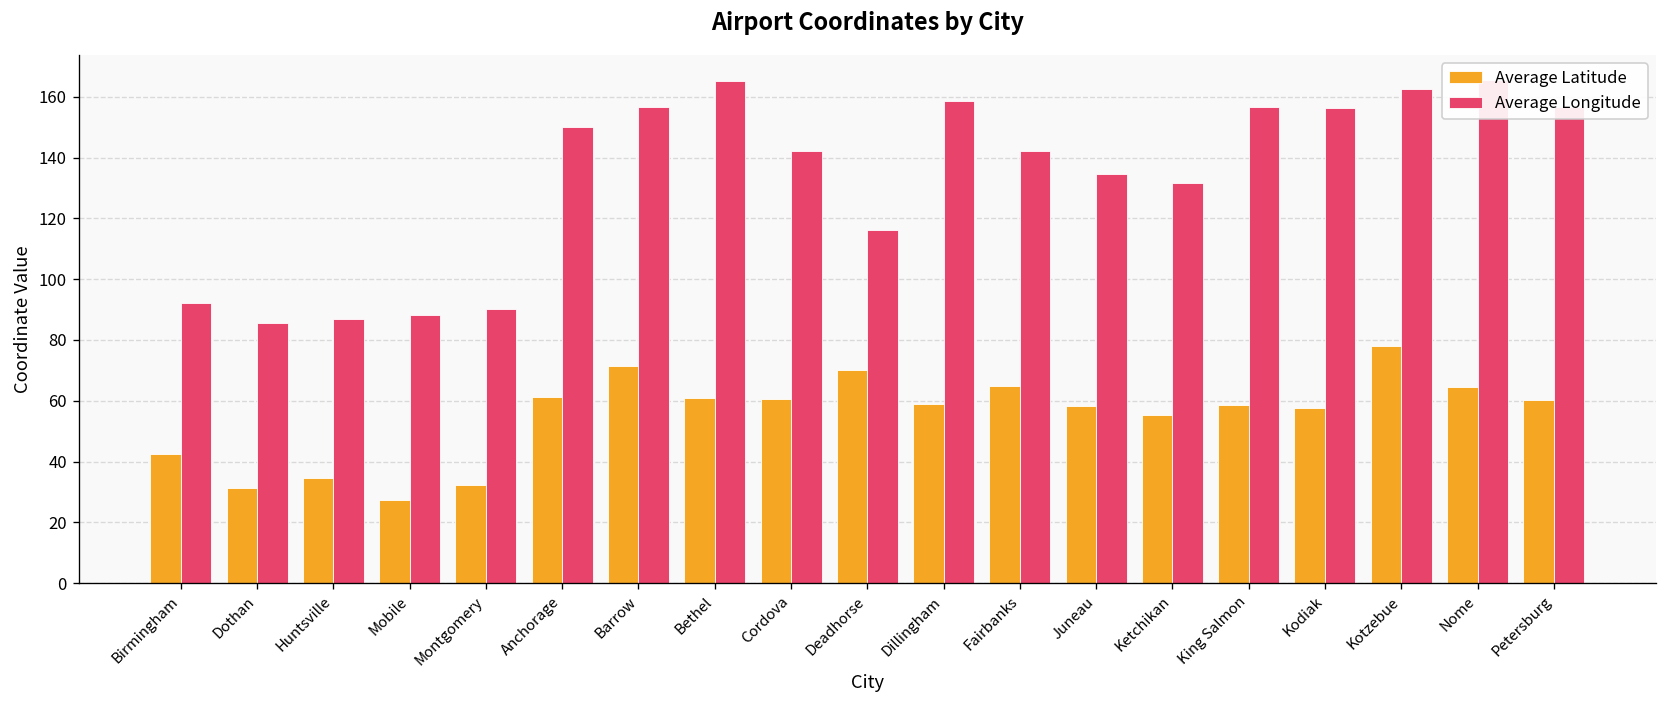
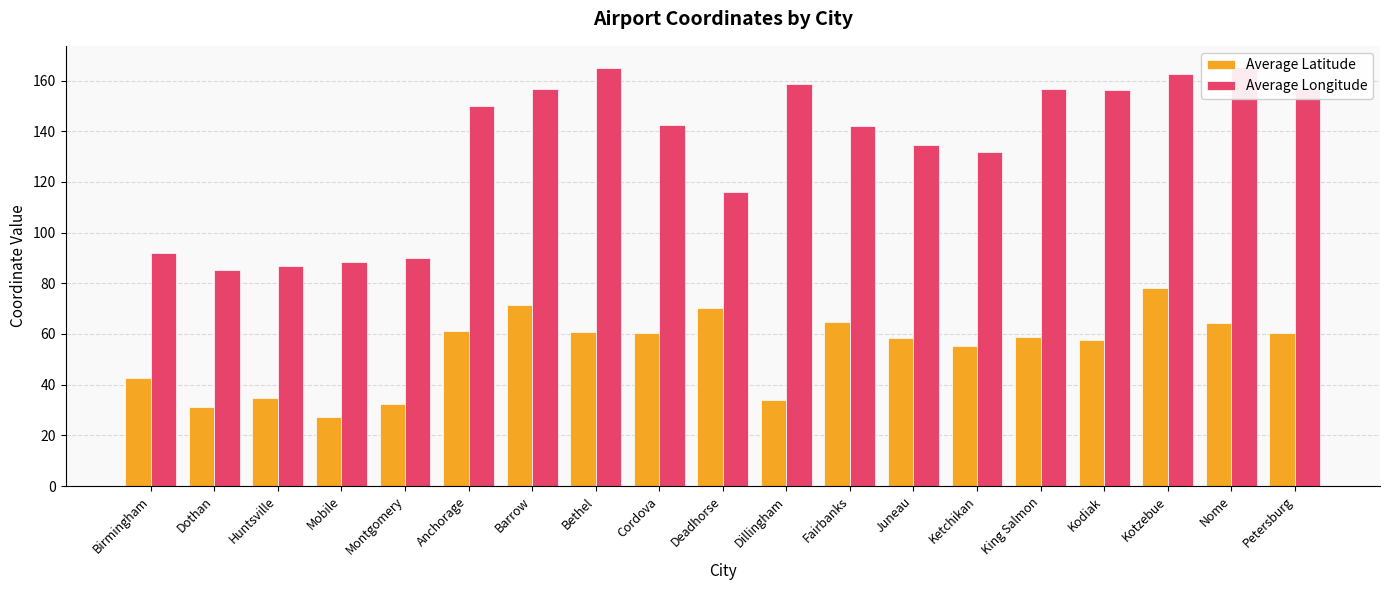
Average Latitude, Dillingham: 59 -> 34
